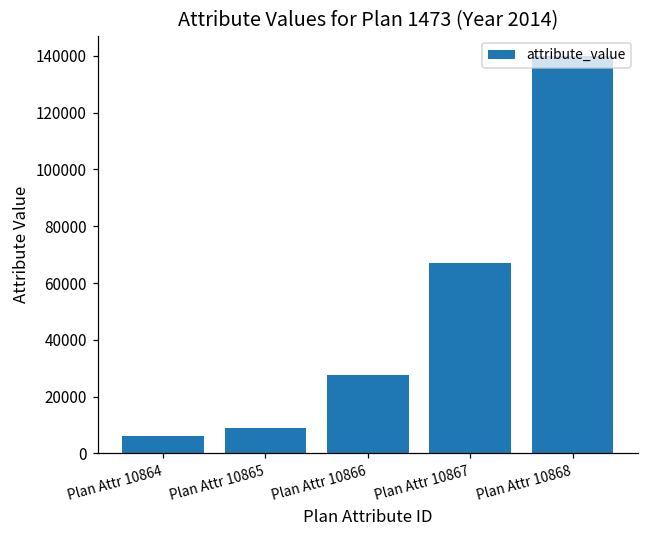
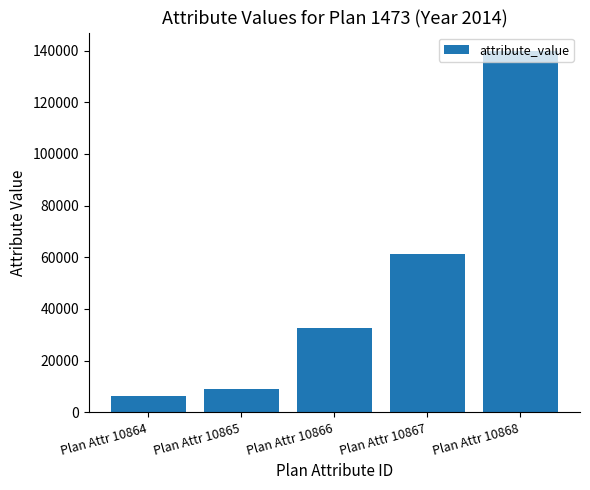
Plan Attr 10866: 27000 -> 33000
Plan Attr 10867: 67000 -> 61000
